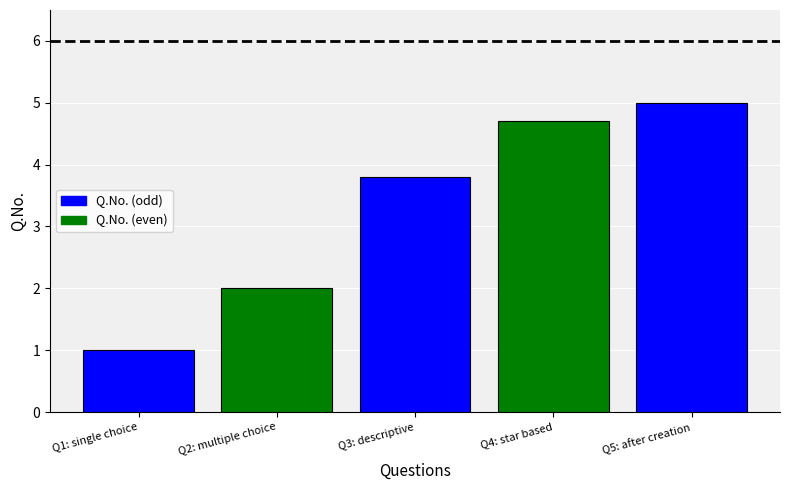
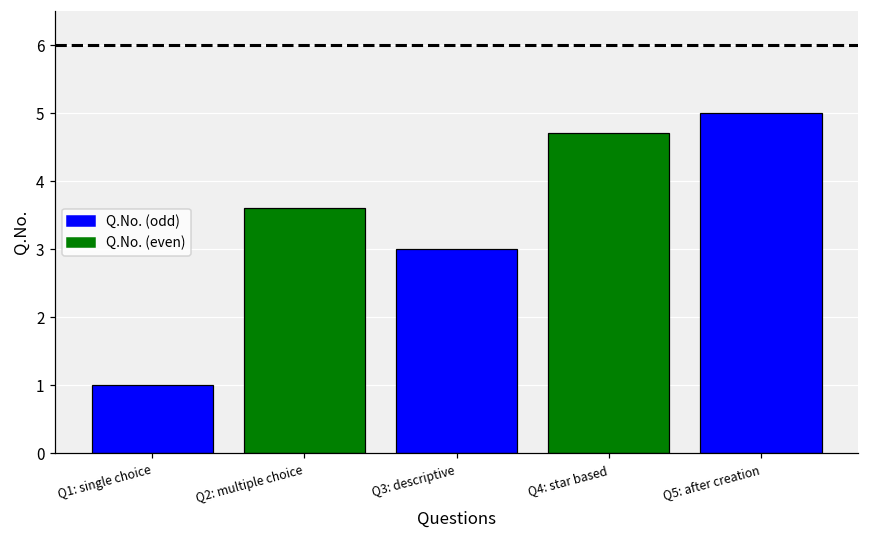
Q2: multiple choice: 2.0 -> 3.6
Q3: descriptive: 3.8 -> 3.0
